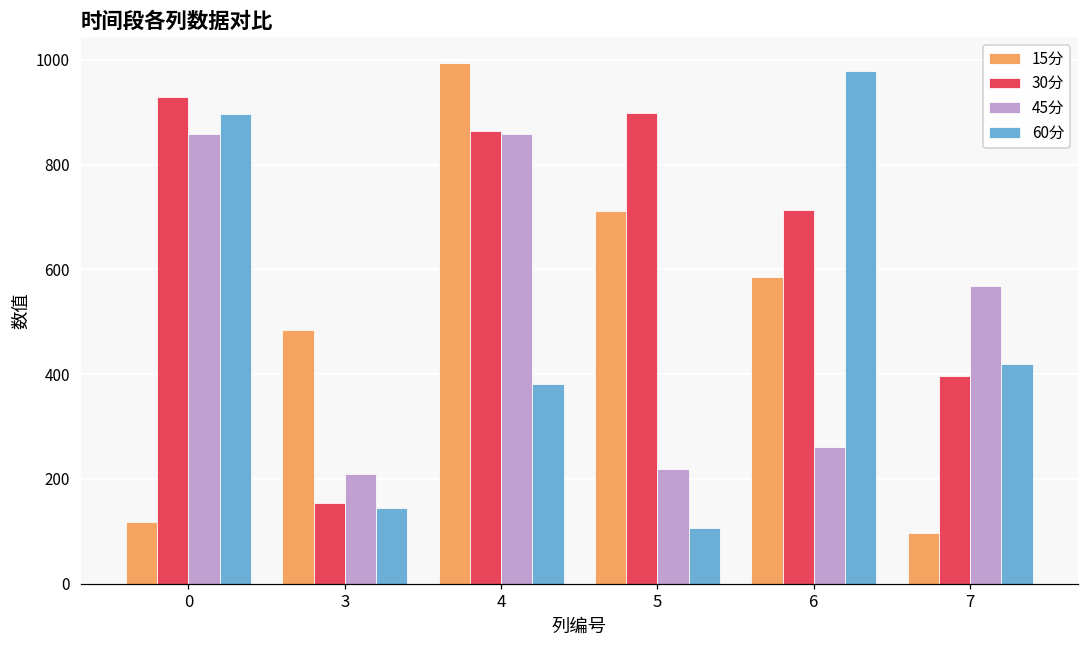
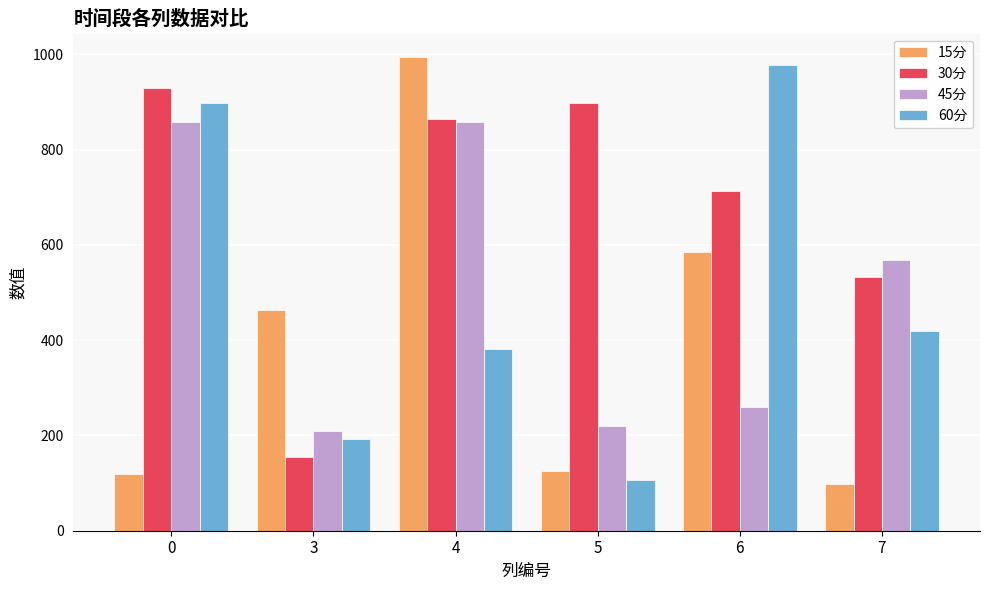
15分, 3: 480 -> 460
60分, 3: 140 -> 190
15分, 5: 710 -> 120
30分, 7: 400 -> 530
